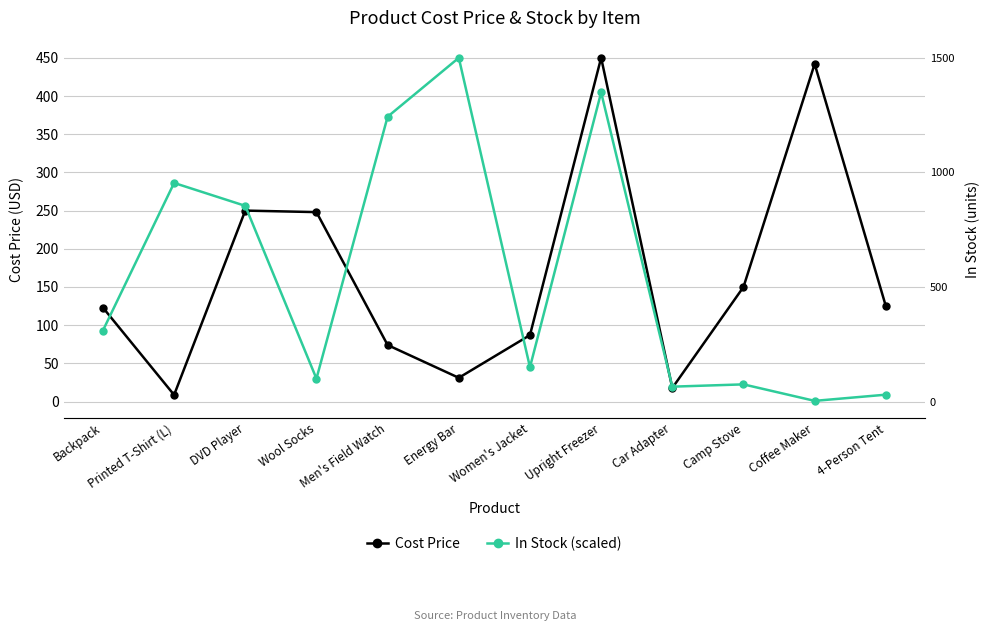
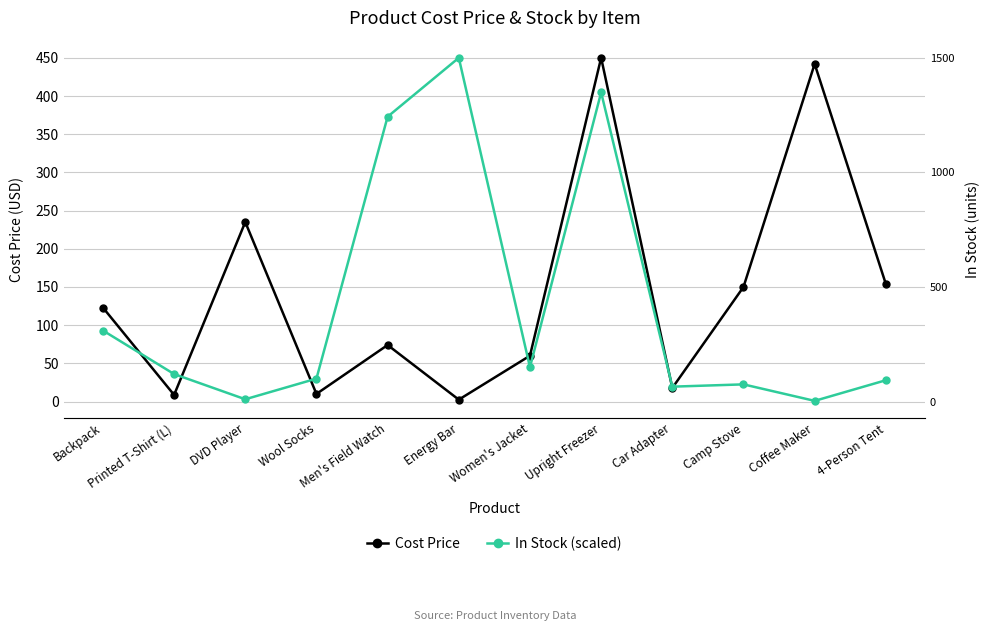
In Stock (scaled), Printed T-Shirt (L): 290 -> 40
Cost Price, DVD Player: 250 -> 240
In Stock (scaled), DVD Player: 260 -> 0
Cost Price, Wool Socks: 250 -> 10
Cost Price, Energy Bar: 30 -> 0
Cost Price, Women's Jacket: 90 -> 60
Cost Price, 4-Person Tent: 130 -> 150
In Stock (scaled), 4-Person Tent: 10 -> 30
